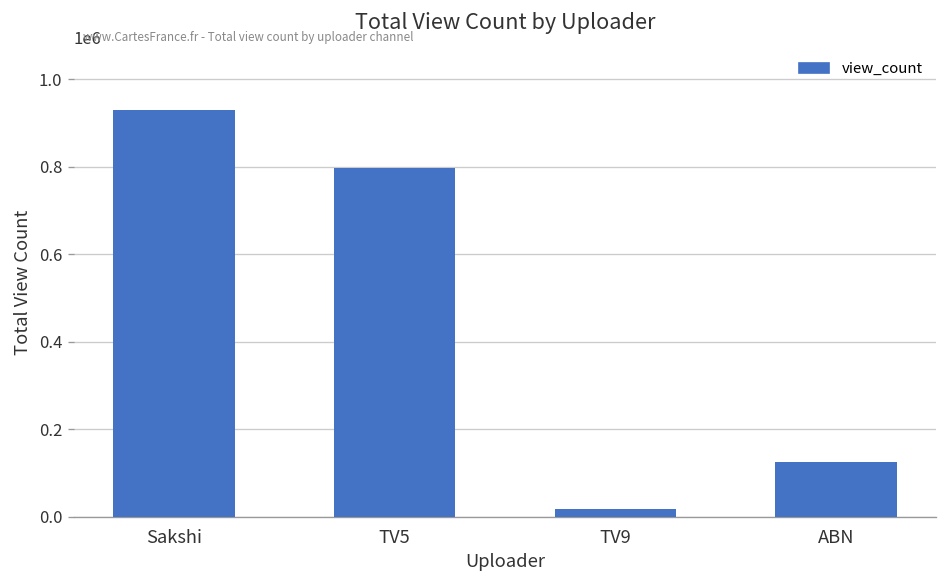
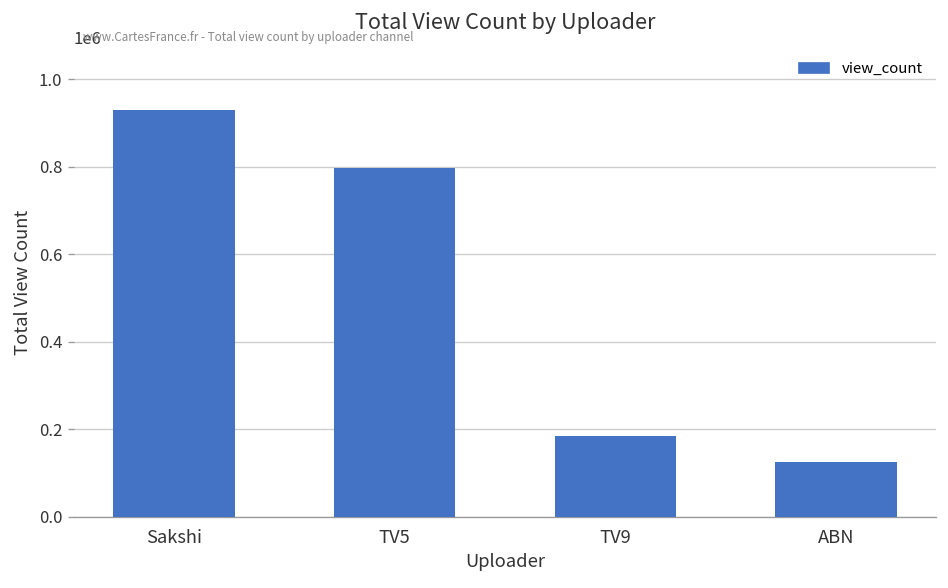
TV9: 20000 -> 180000
